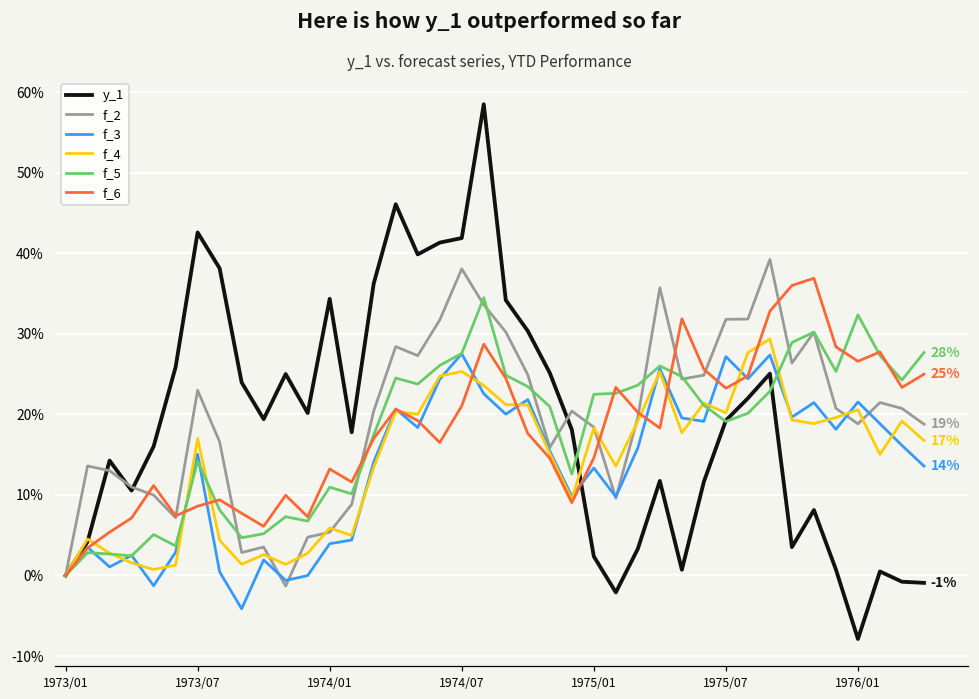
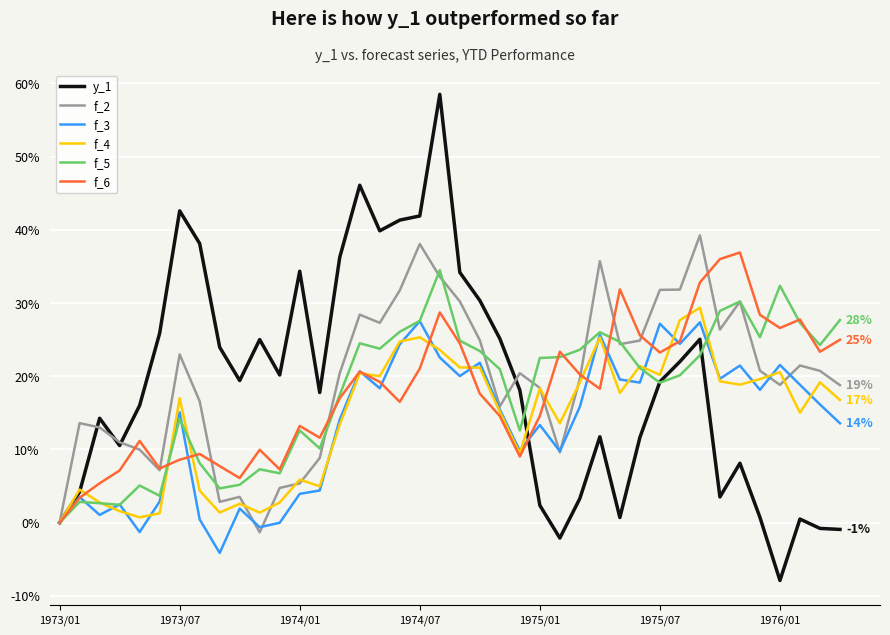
f_5, 1974/01: 11% -> 13%
